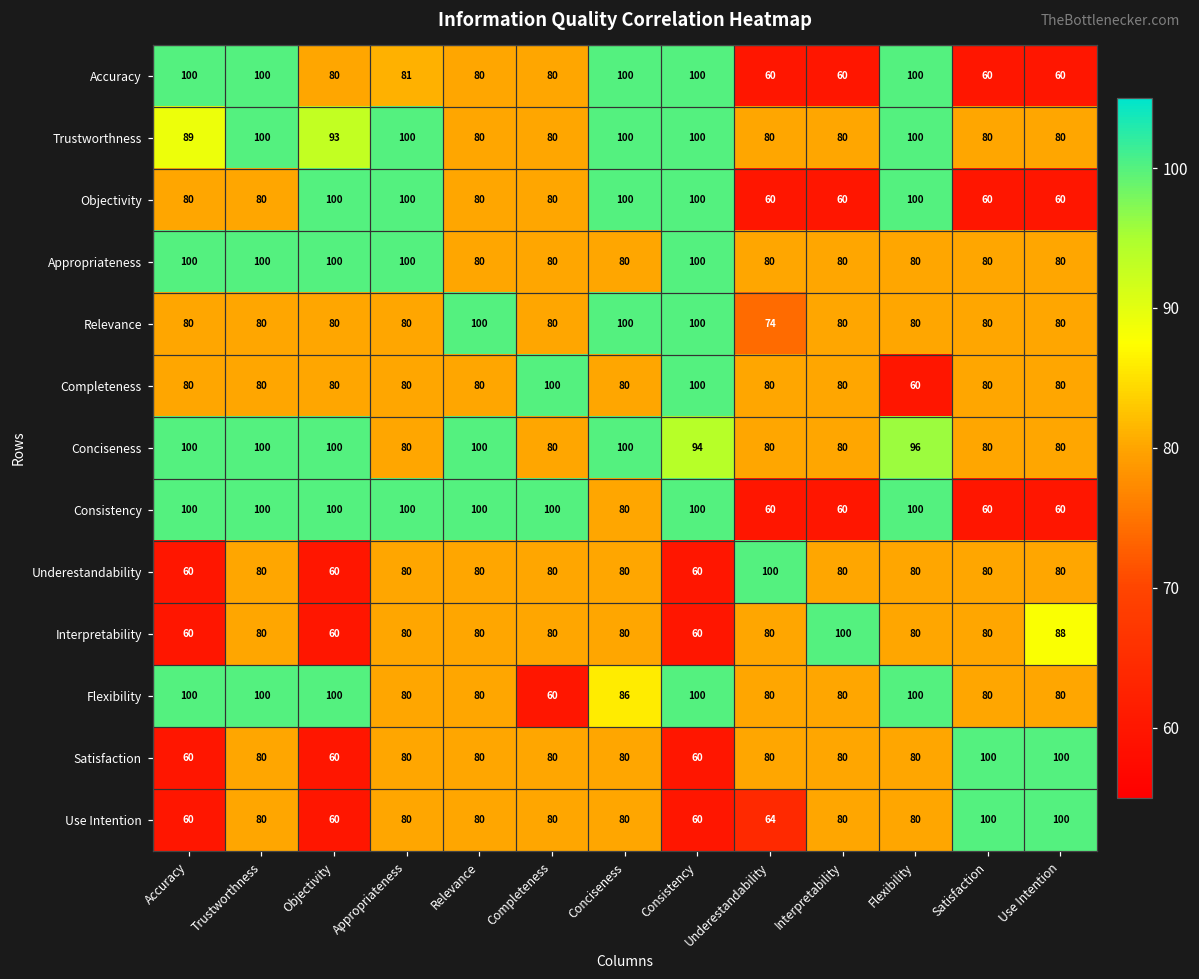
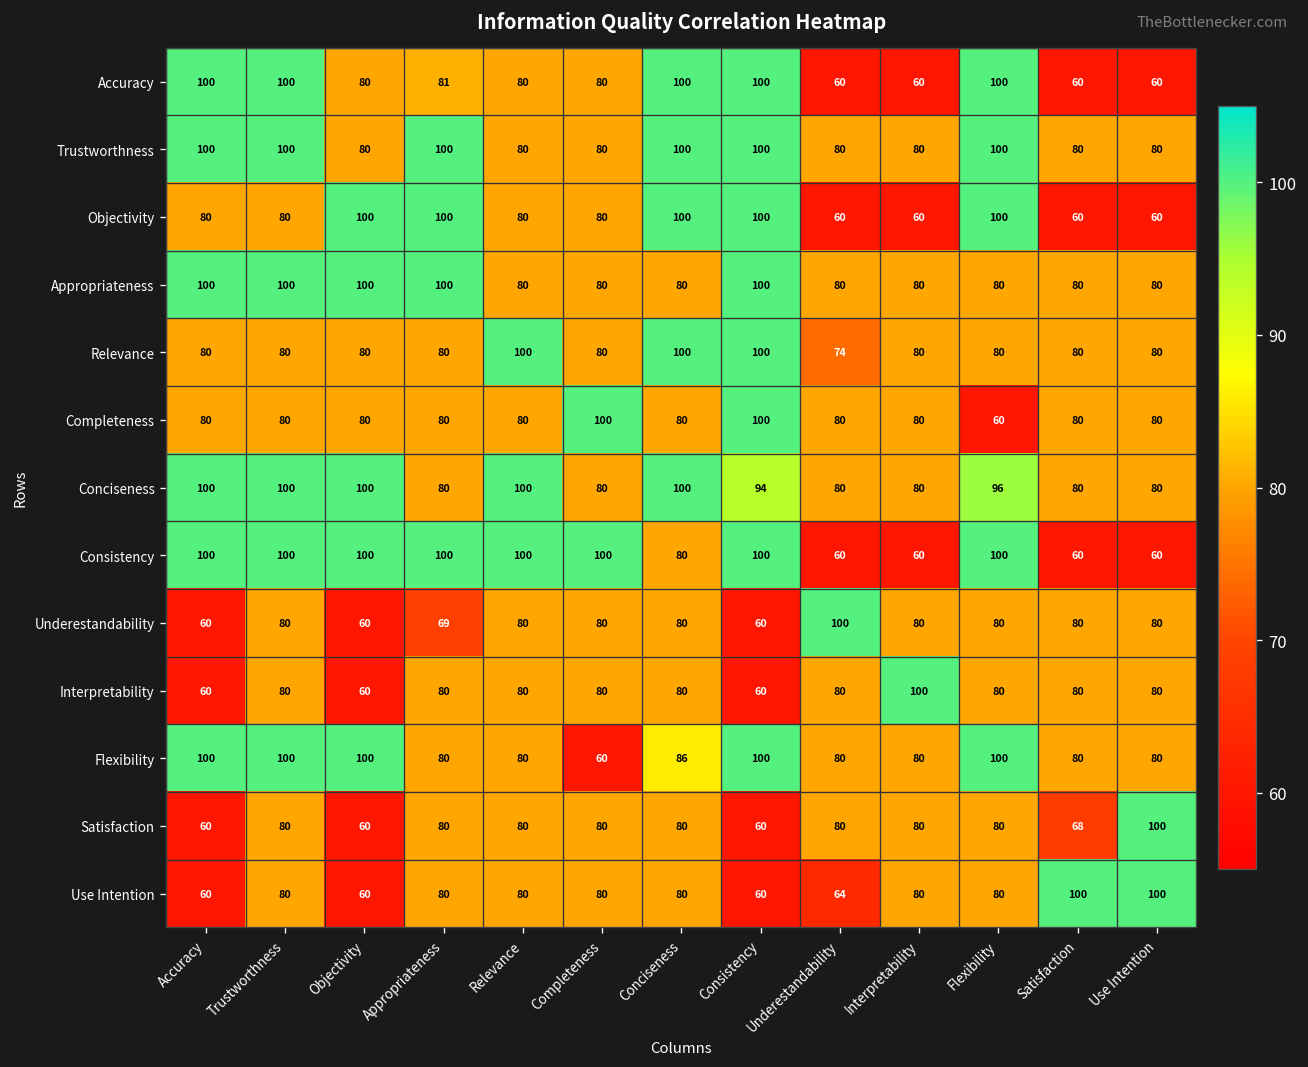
Trustworthness, Accuracy: 89 -> 100
Trustworthness, Objectivity: 93 -> 80
Underestandability, Appropriateness: 80 -> 69
Interpretability, Use Intention: 88 -> 80
Satisfaction, Satisfaction: 100 -> 68
